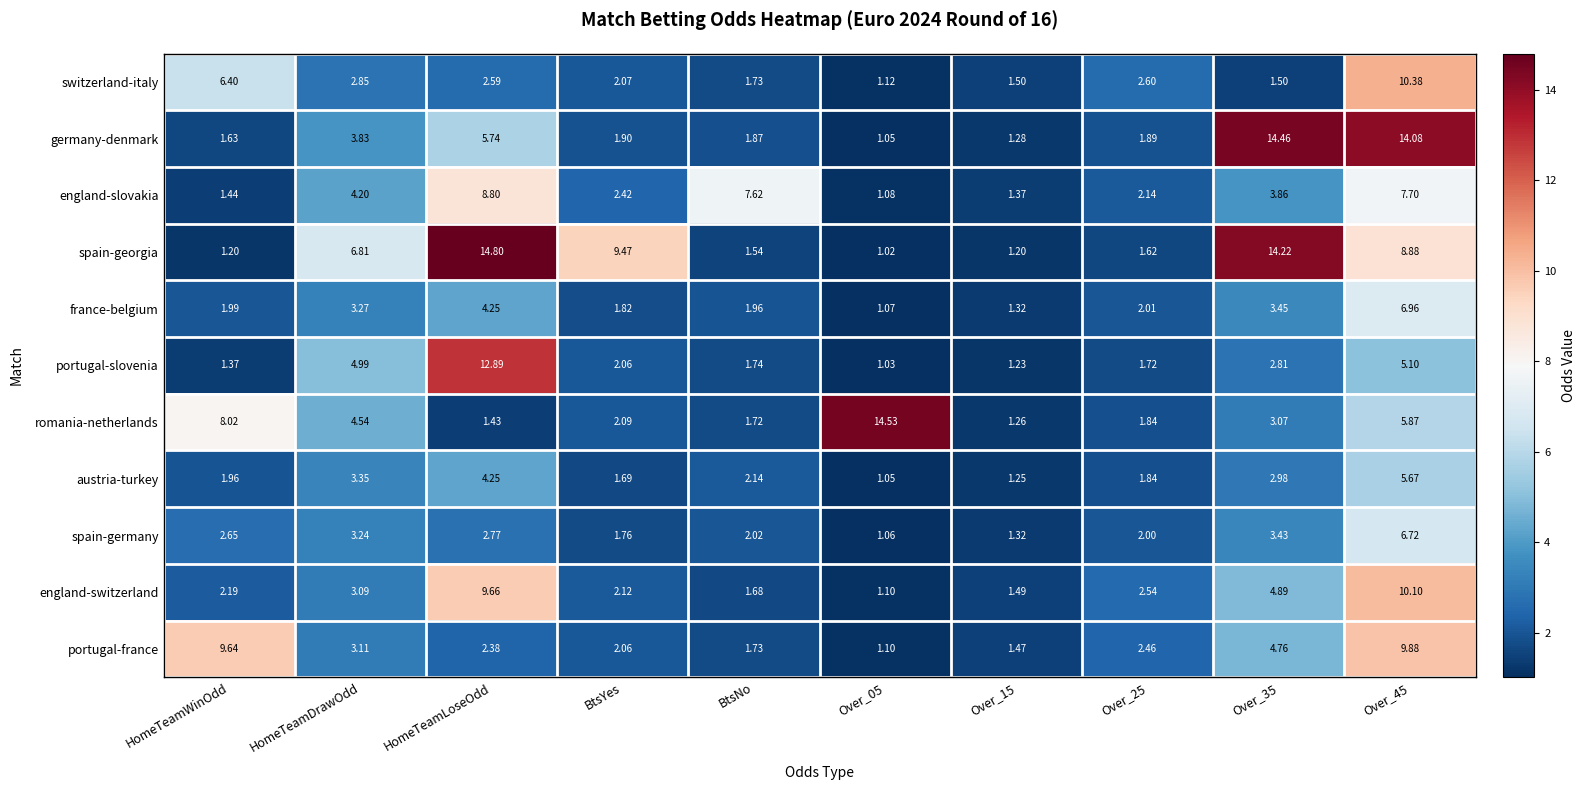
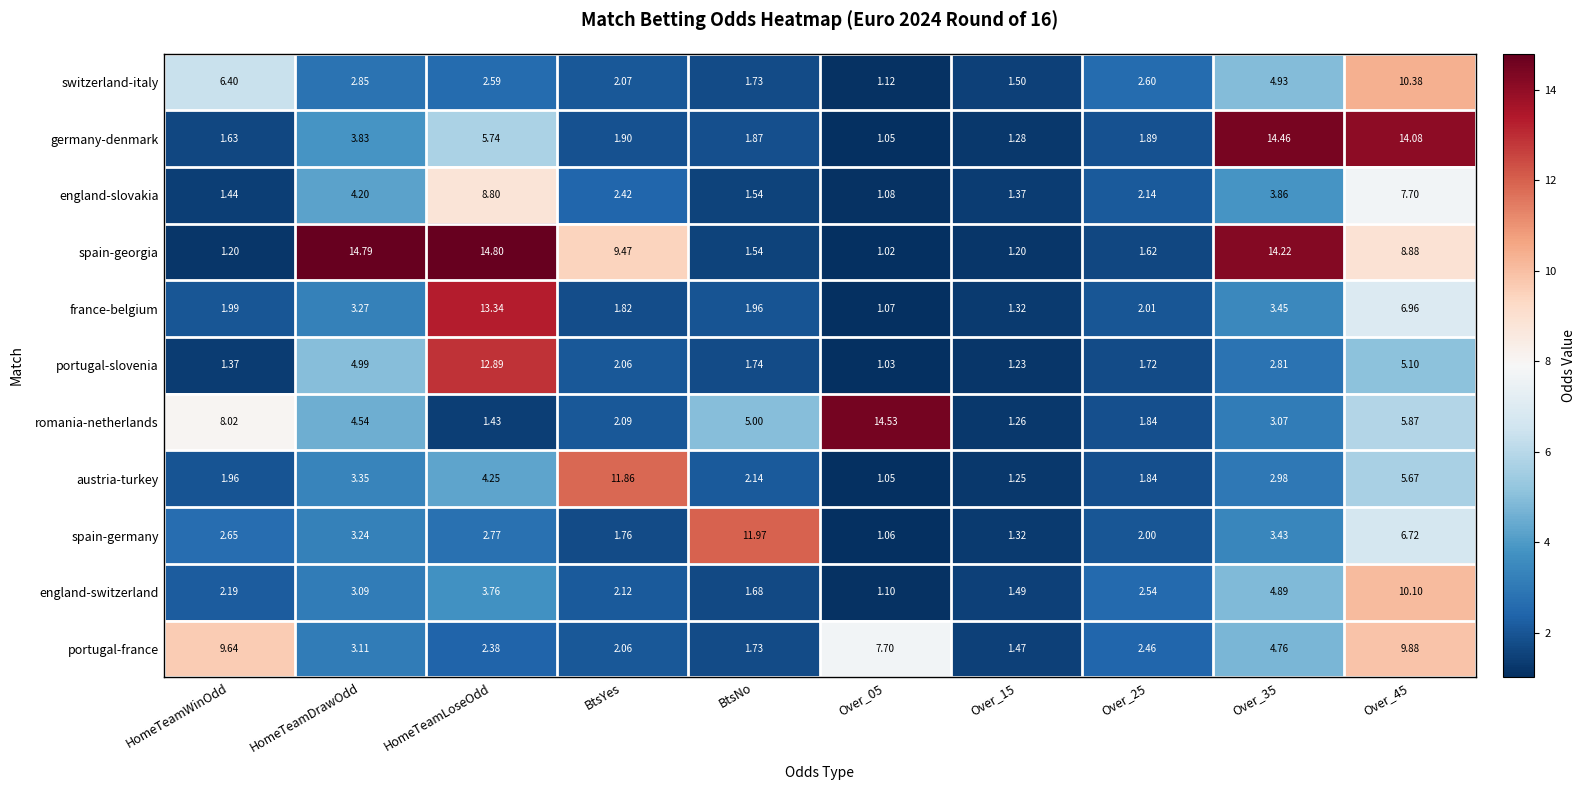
switzerland-italy, Over_35: 1.50 -> 4.93
england-slovakia, BtsNo: 7.62 -> 1.54
spain-georgia, HomeTeamDrawOdd: 6.81 -> 14.79
france-belgium, HomeTeamLoseOdd: 4.25 -> 13.34
romania-netherlands, BtsNo: 1.72 -> 5.00
austria-turkey, BtsYes: 1.69 -> 11.86
spain-germany, BtsNo: 2.02 -> 11.97
england-switzerland, HomeTeamLoseOdd: 9.66 -> 3.76
portugal-france, Over_05: 1.10 -> 7.70
